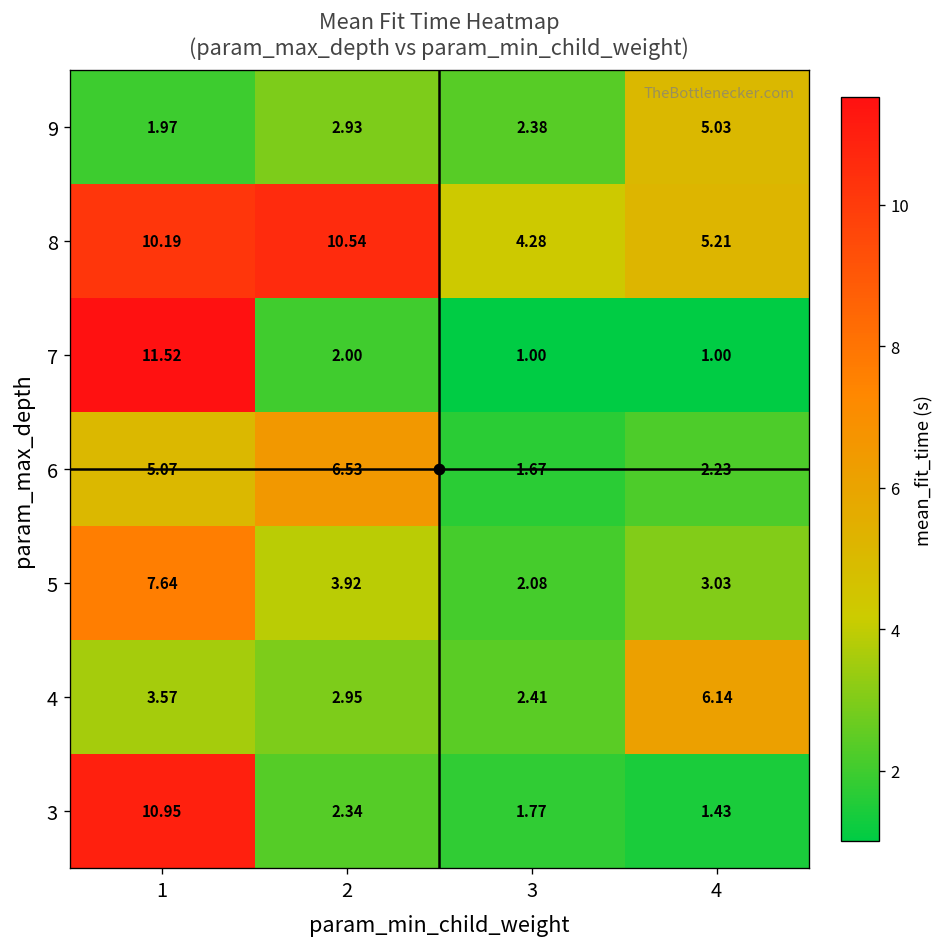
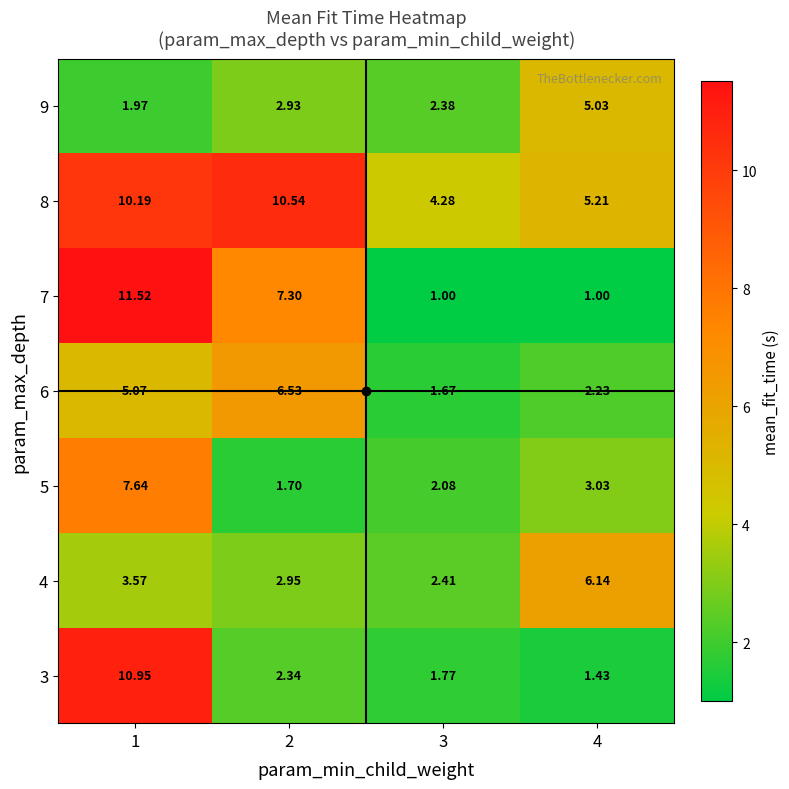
7, 2: 2.00 -> 7.30
5, 2: 3.92 -> 1.70
